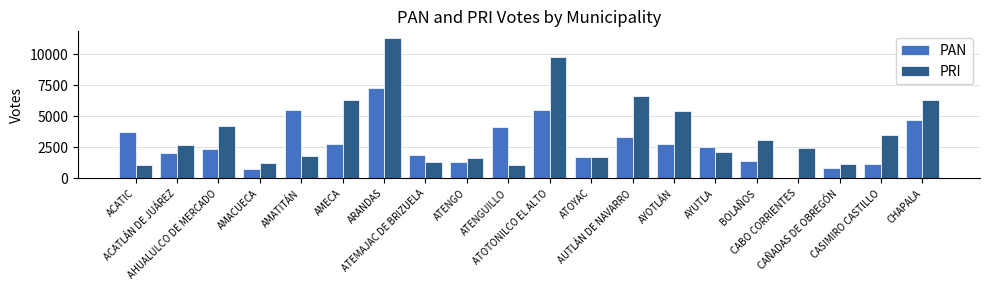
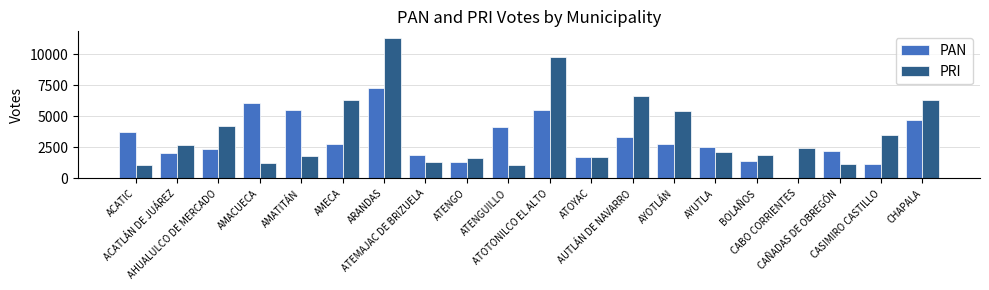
PAN, AMACUECA: 800 -> 6100
PRI, BOLAÑOS: 3100 -> 1900
PAN, CAÑADAS DE OBREGÓN: 800 -> 2200
